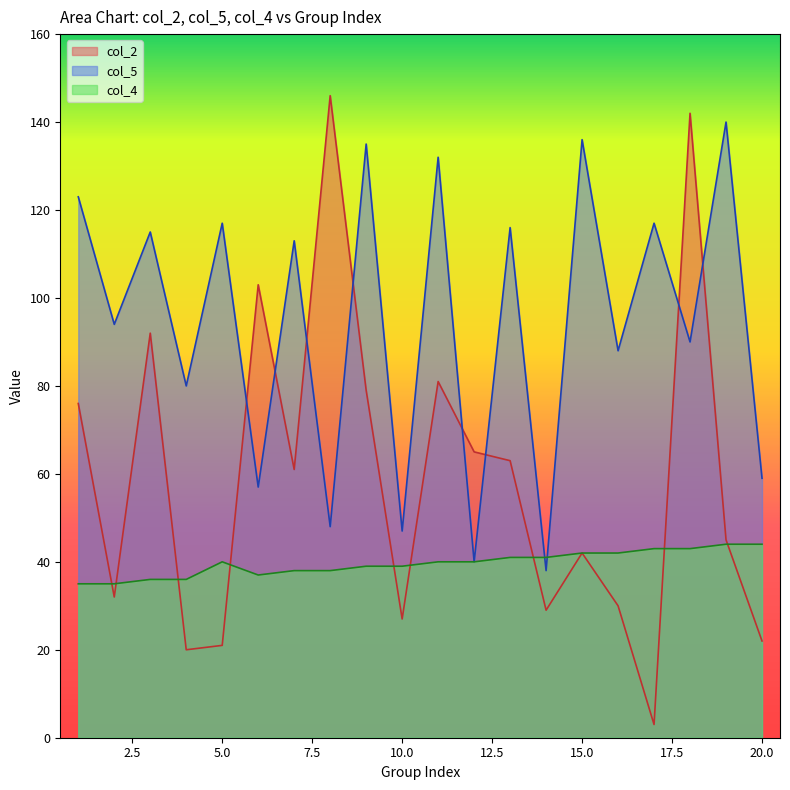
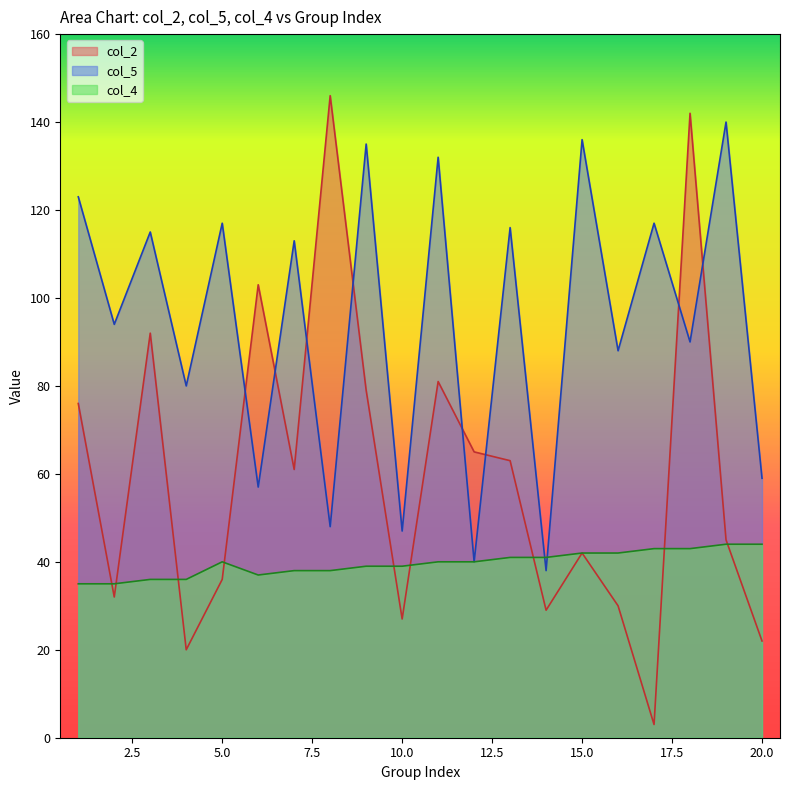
col_2, 5.0: 21 -> 36
